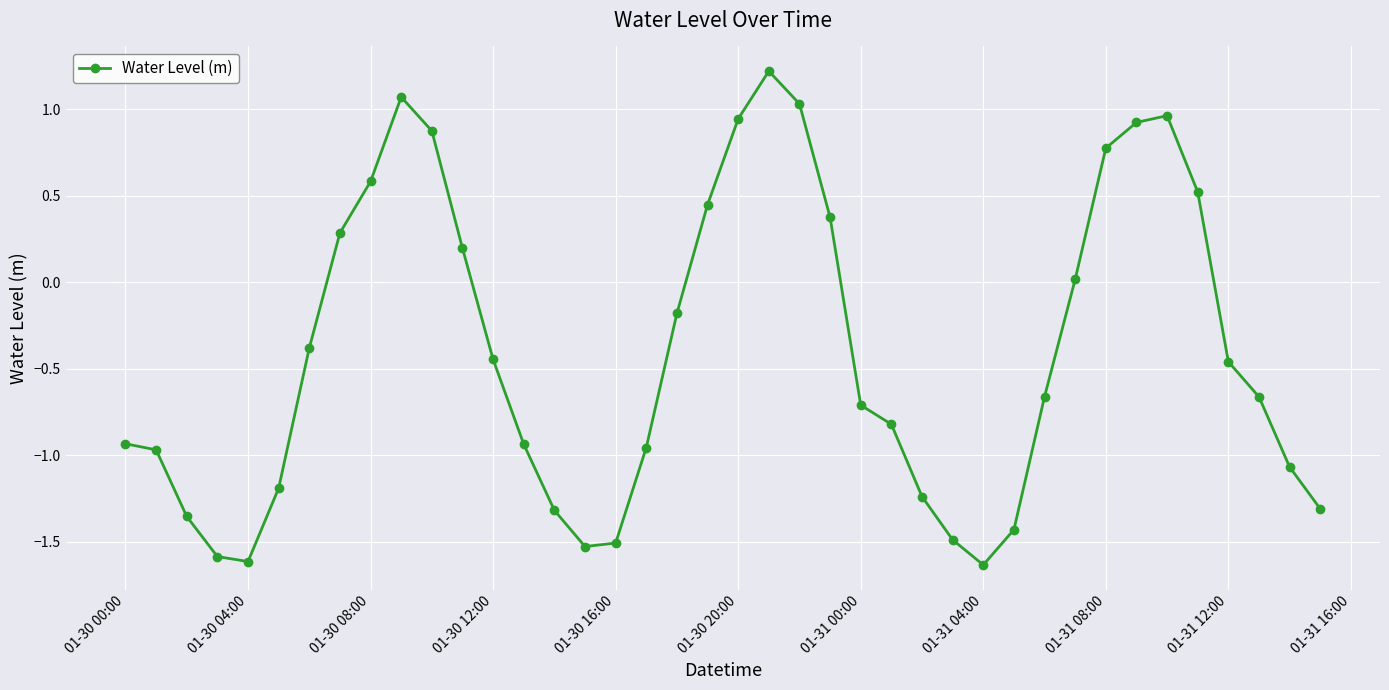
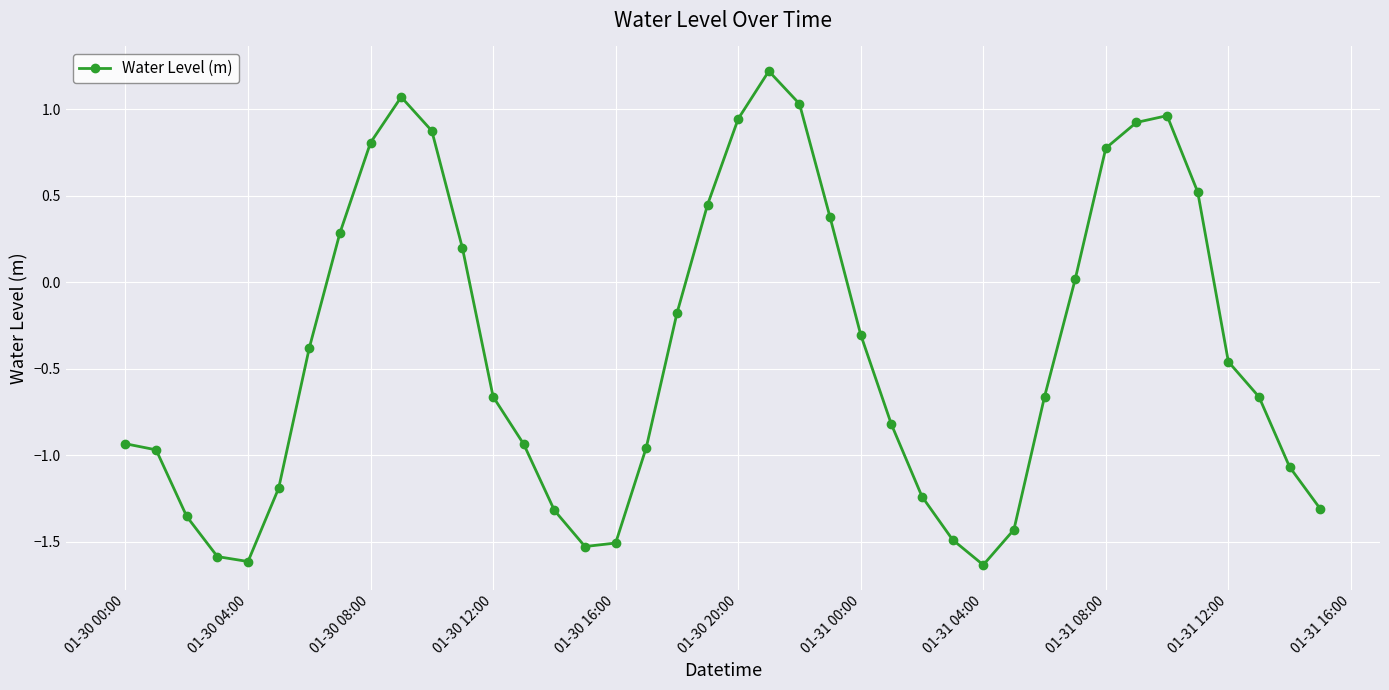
01-30 08:00: 0.58 -> 0.81
01-30 12:00: -0.45 -> -0.66
01-31 00:00: -0.71 -> -0.30
